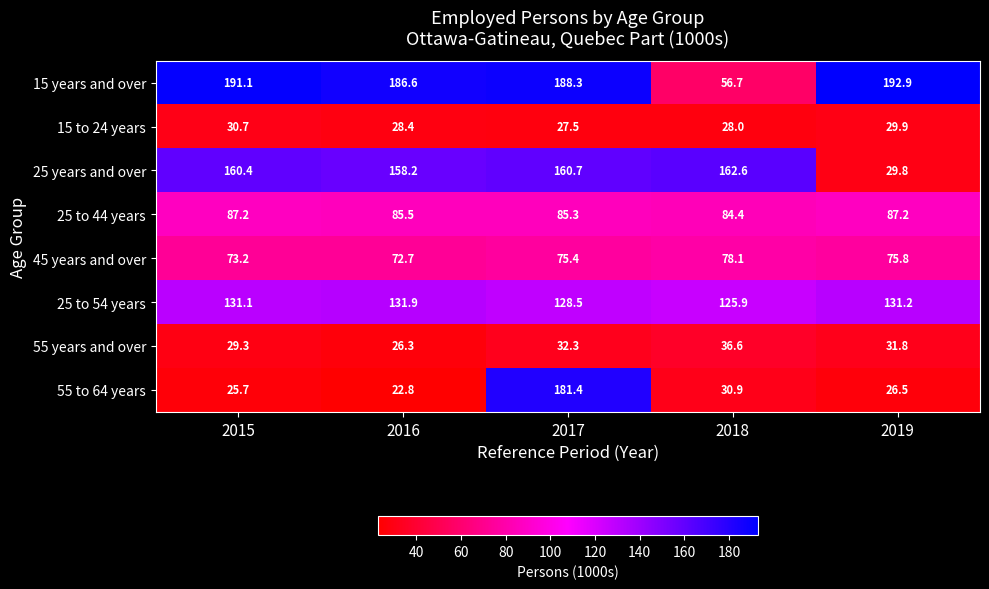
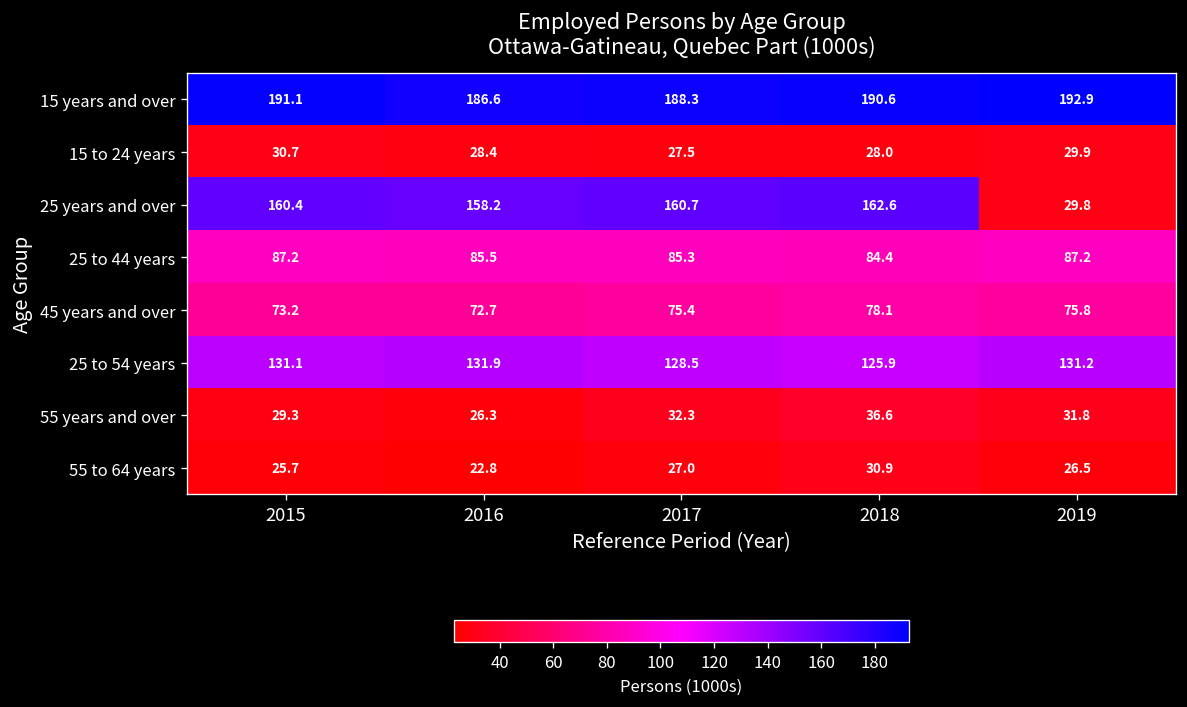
15 years and over, 2018: 56.7 -> 190.6
55 to 64 years, 2017: 181.4 -> 27.0
